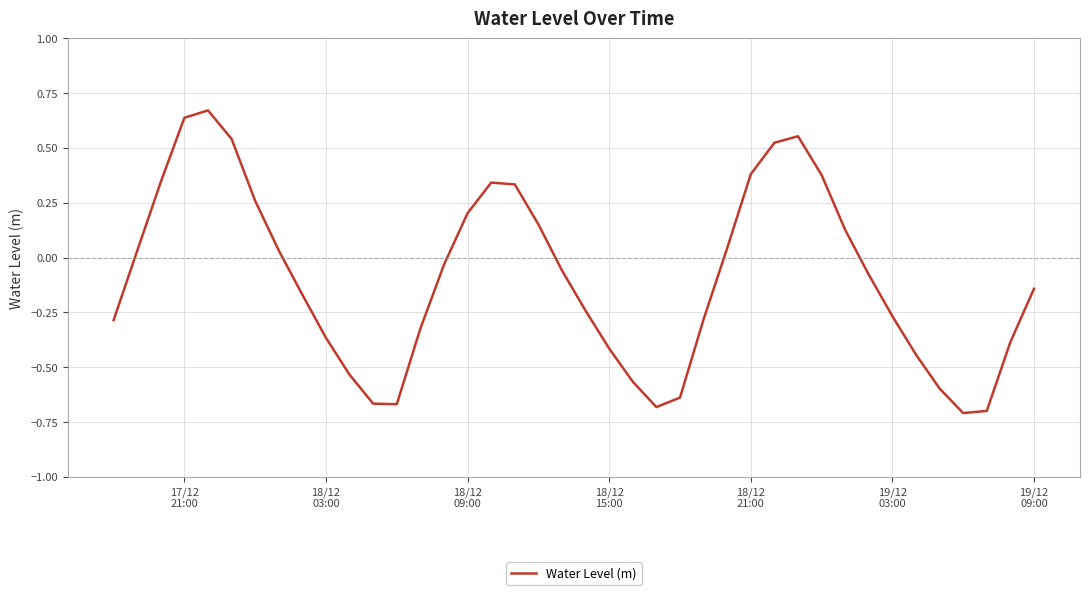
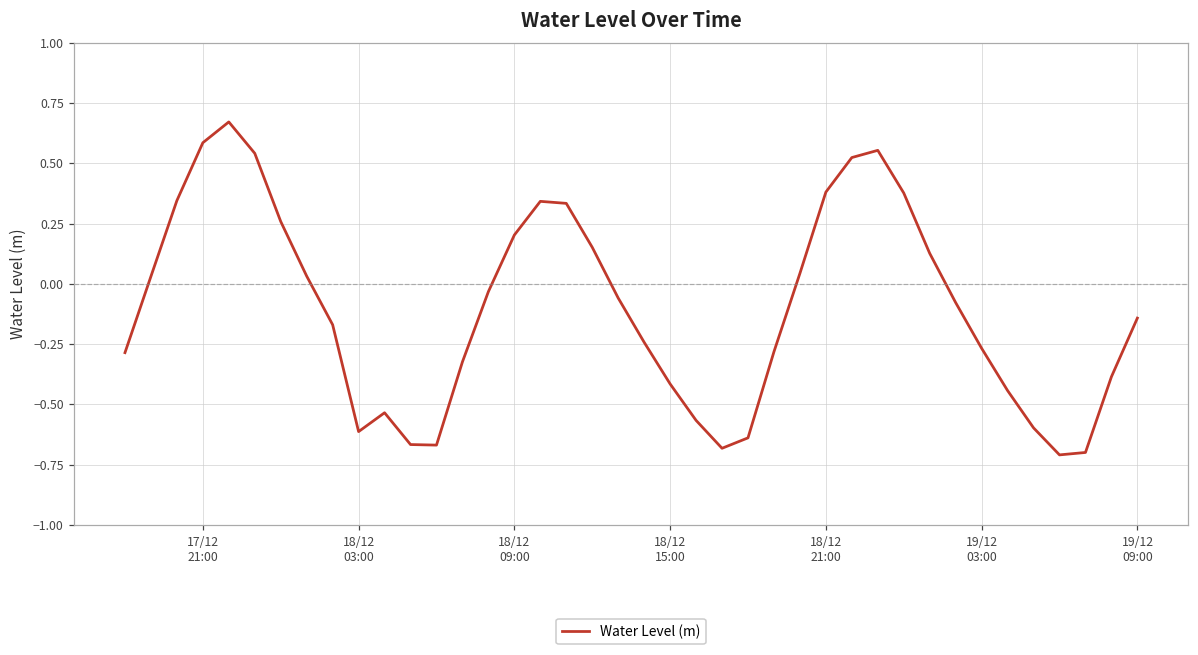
17/12 21:00: 0.64 -> 0.59
18/12 03:00: -0.37 -> -0.61
